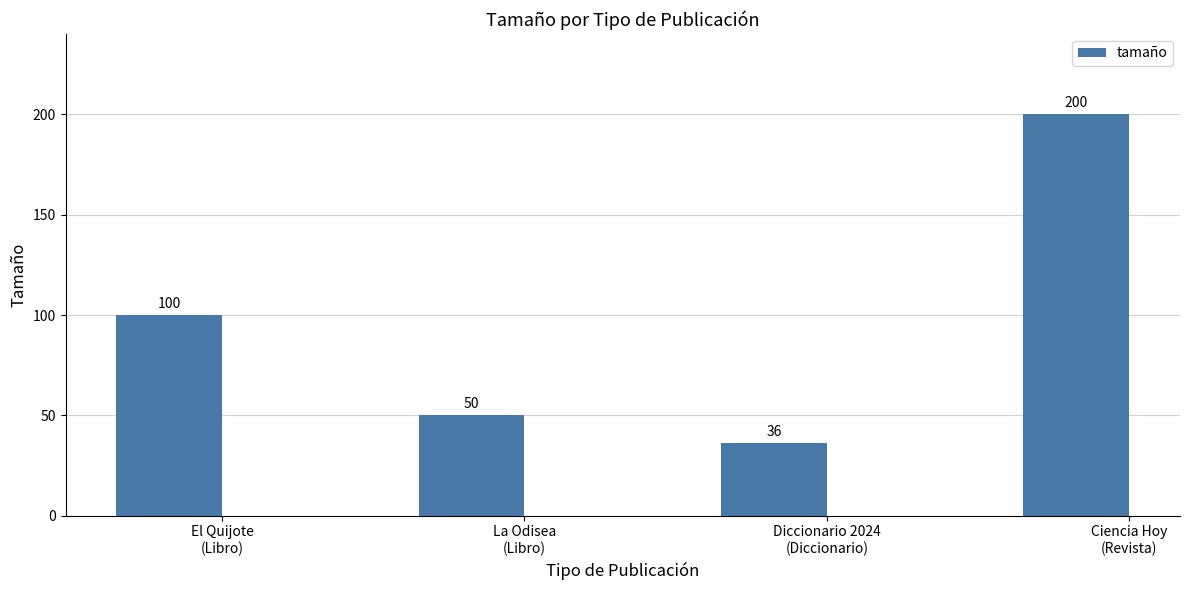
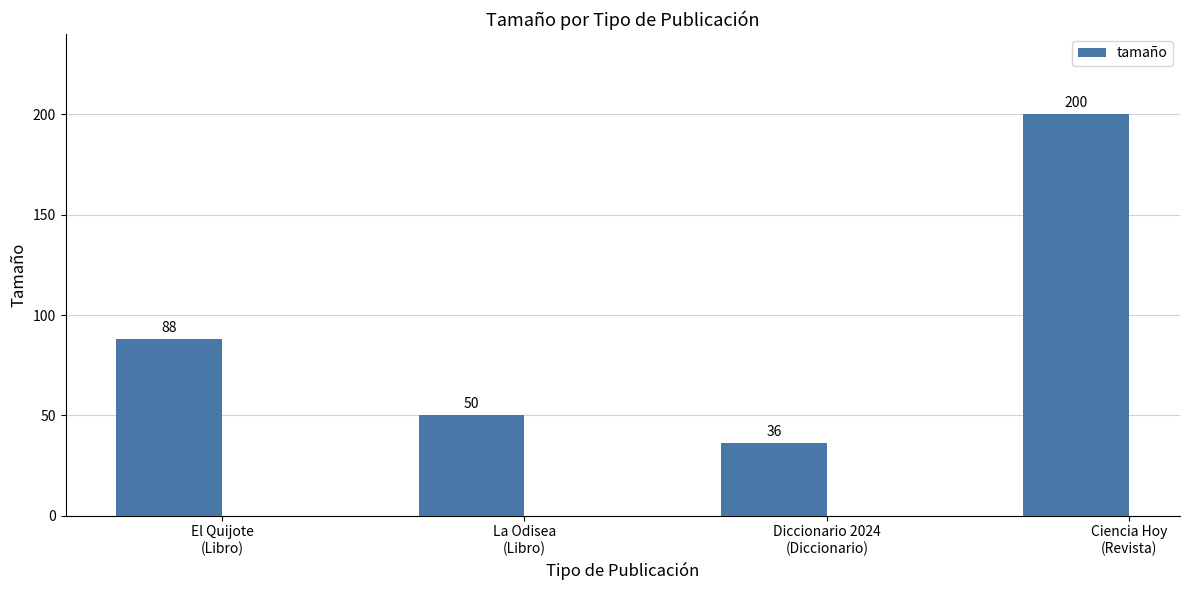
El Quijote (Libro): 100 -> 88
